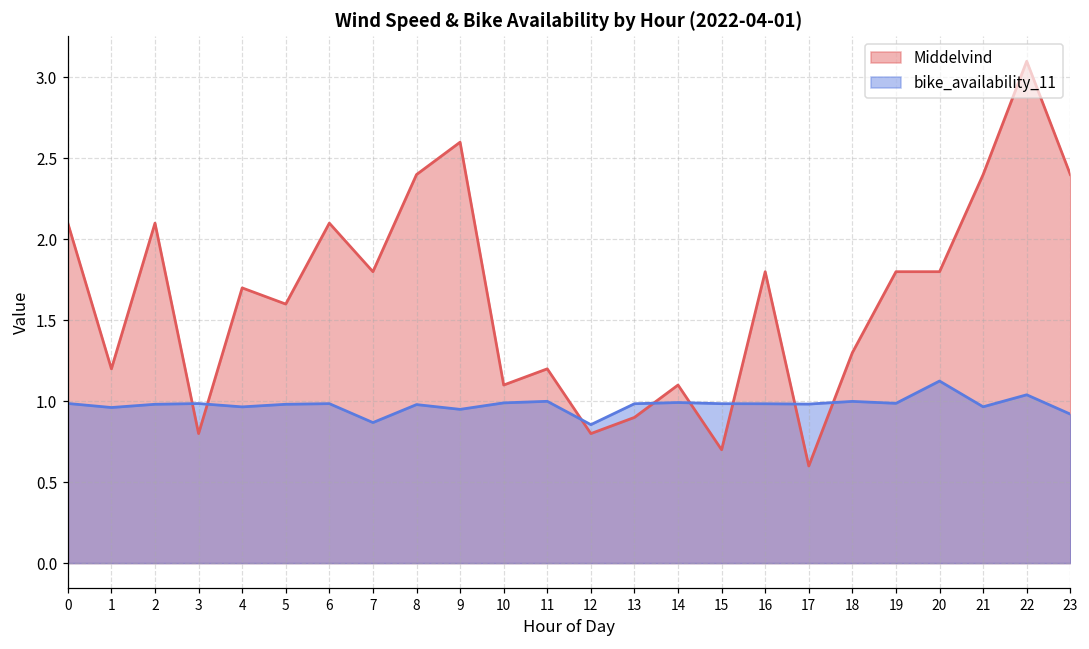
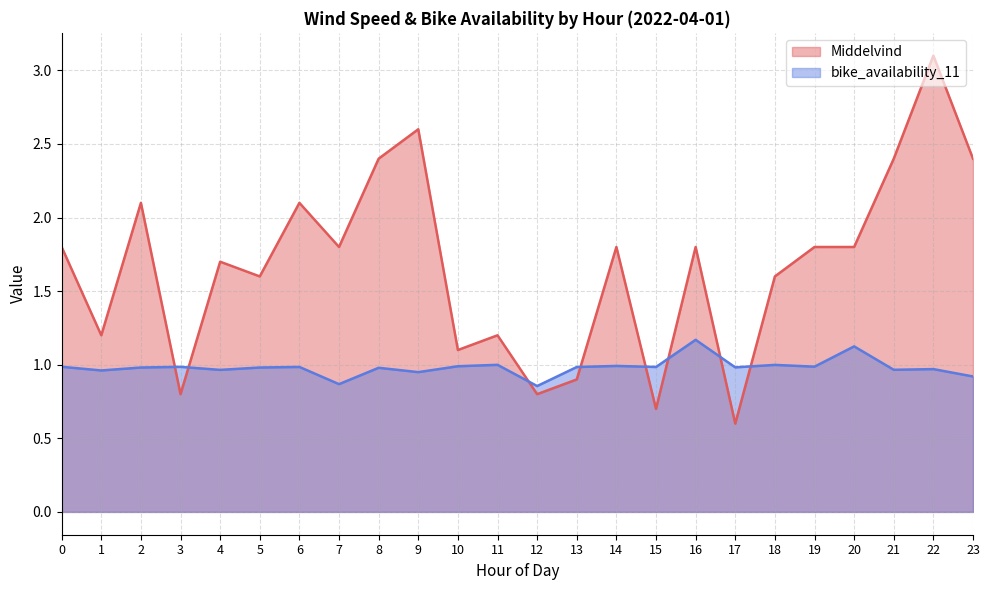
Middelvind, 0: 2.1 -> 1.8
Middelvind, 14: 1.1 -> 1.8
bike_availability_11, 16: 0.98 -> 1.17
Middelvind, 18: 1.3 -> 1.6
bike_availability_11, 22: 1.04 -> 0.97
